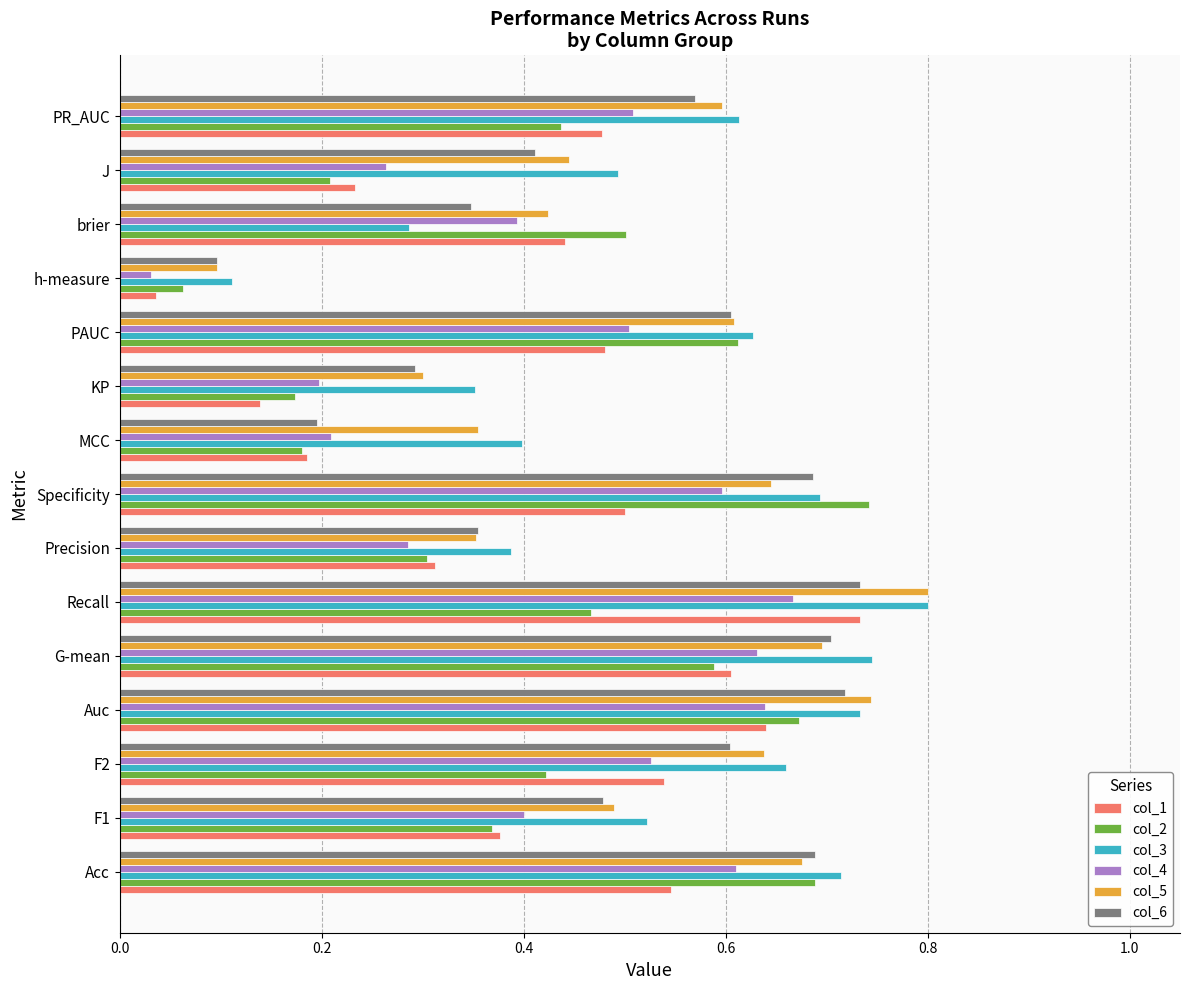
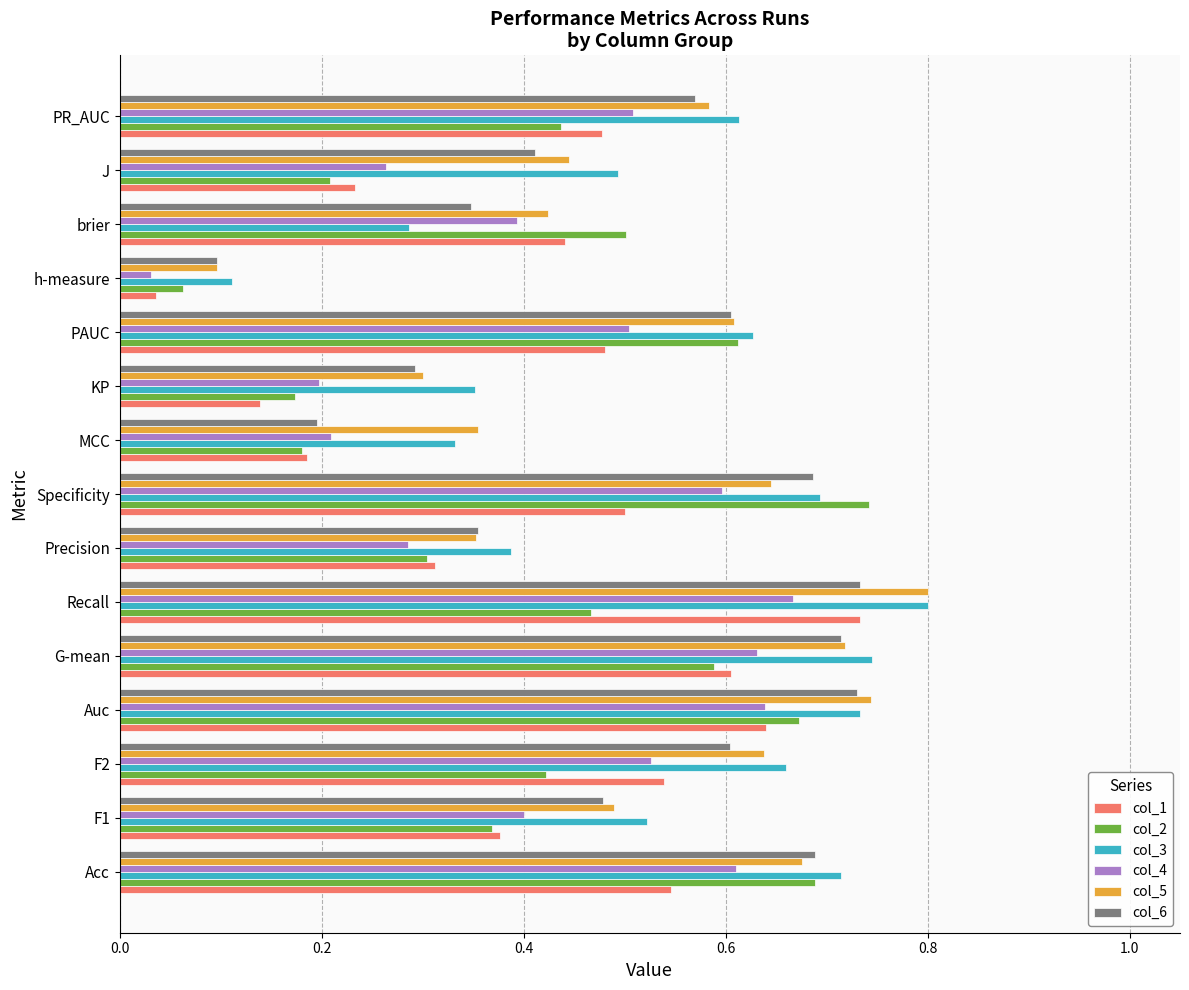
col_5, PR_AUC: 0.596 -> 0.584
col_3, MCC: 0.399 -> 0.332
col_6, G-mean: 0.705 -> 0.715
col_5, G-mean: 0.695 -> 0.718
col_6, Auc: 0.718 -> 0.730
